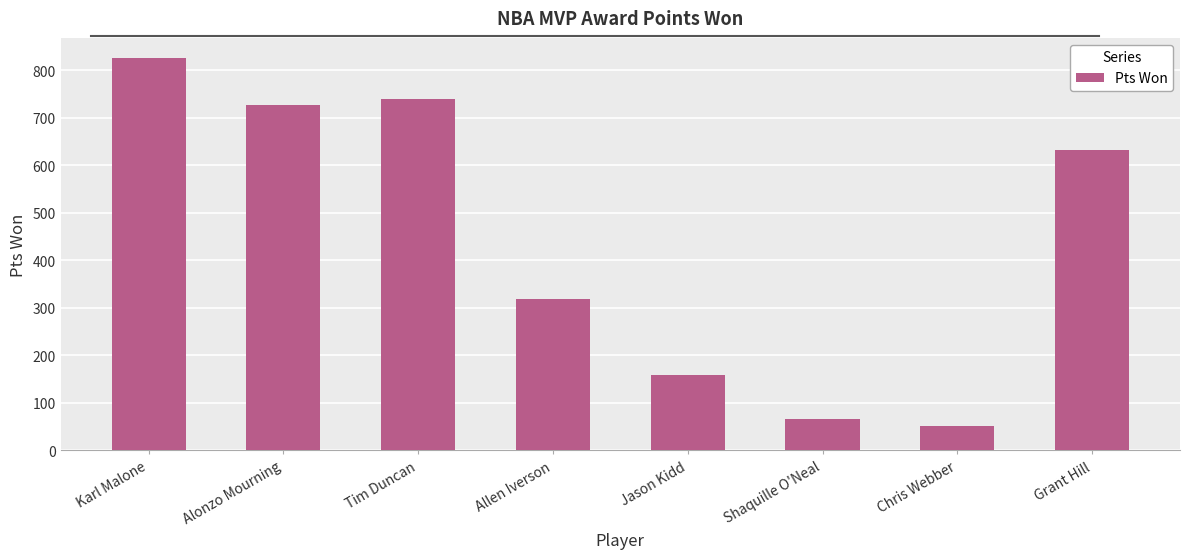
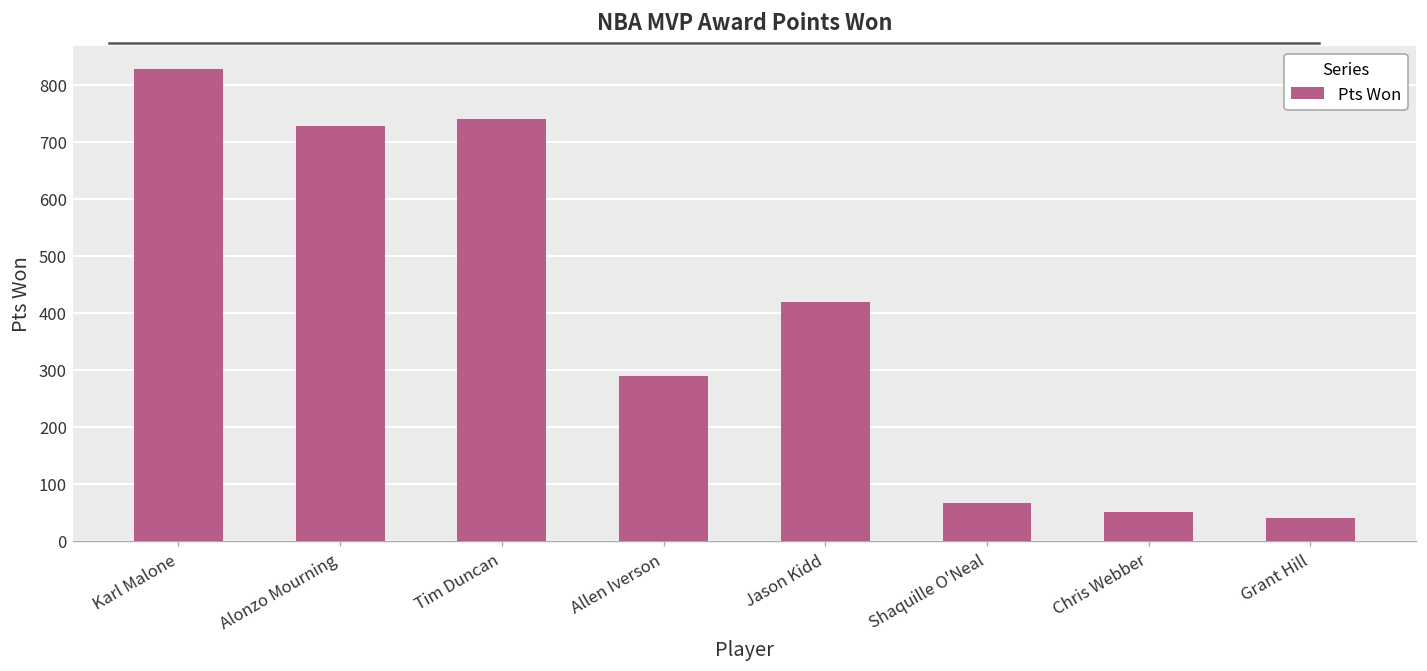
Allen Iverson: 320 -> 290
Jason Kidd: 160 -> 420
Grant Hill: 630 -> 40
